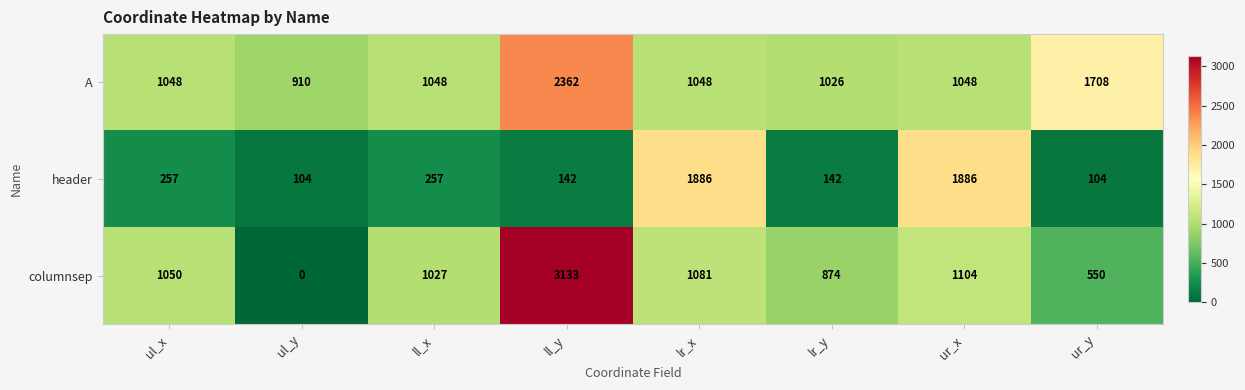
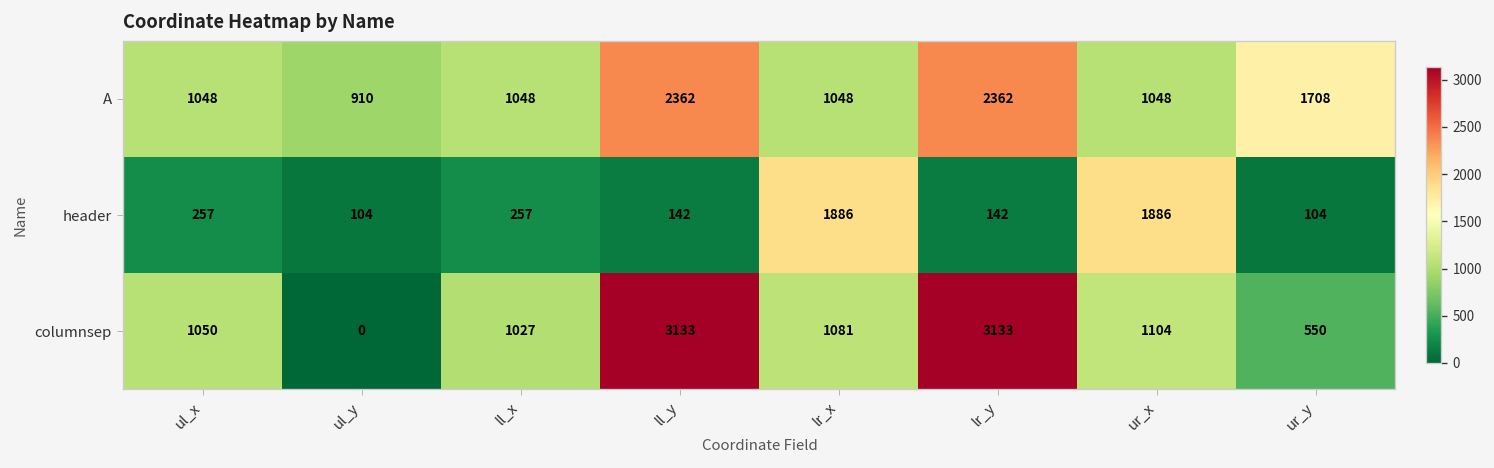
A, lr_y: 1026 -> 2362
columnsep, lr_y: 874 -> 3133
